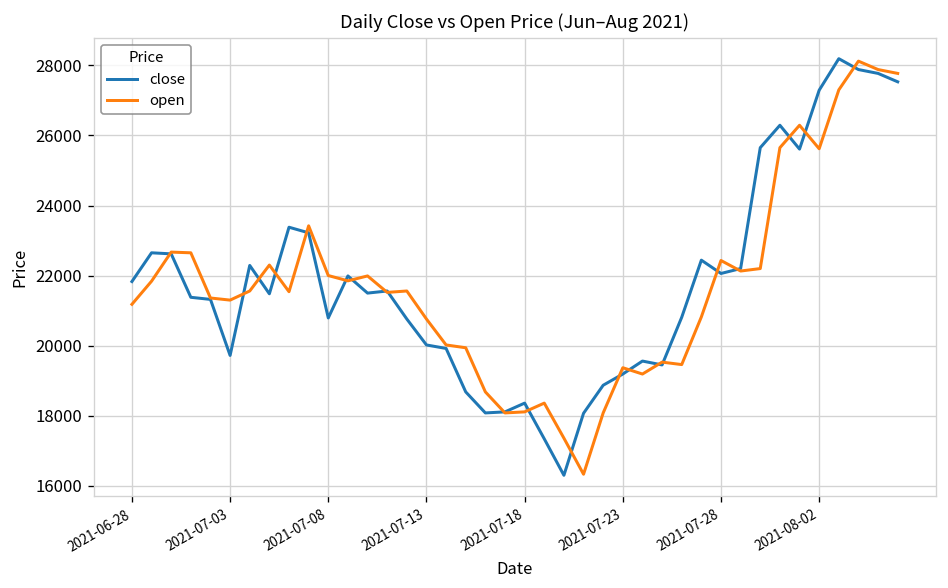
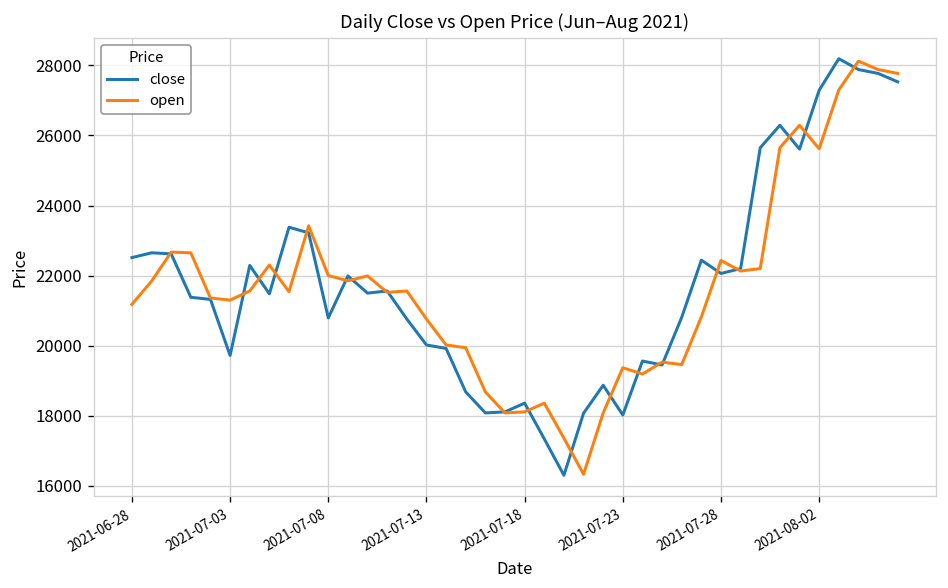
close, 2021-06-28: 21800 -> 22500
close, 2021-07-23: 19200 -> 18000
